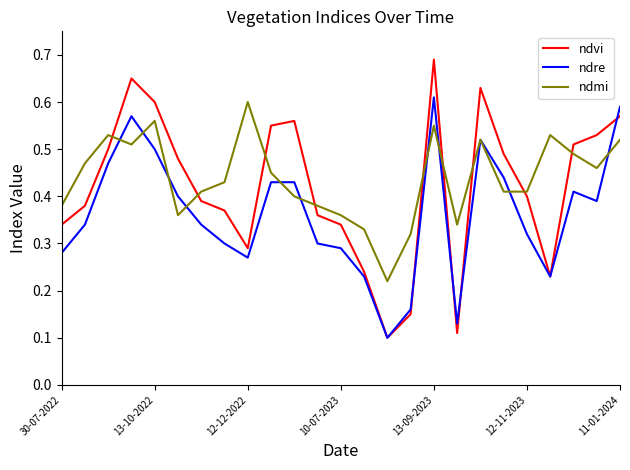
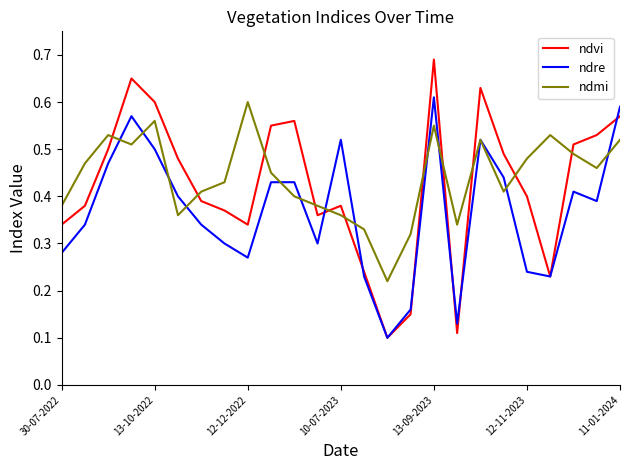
ndvi, 12-12-2022: 0.29 -> 0.34
ndvi, 10-07-2023: 0.34 -> 0.38
ndre, 10-07-2023: 0.29 -> 0.52
ndre, 12-11-2023: 0.32 -> 0.24
ndmi, 12-11-2023: 0.41 -> 0.48
